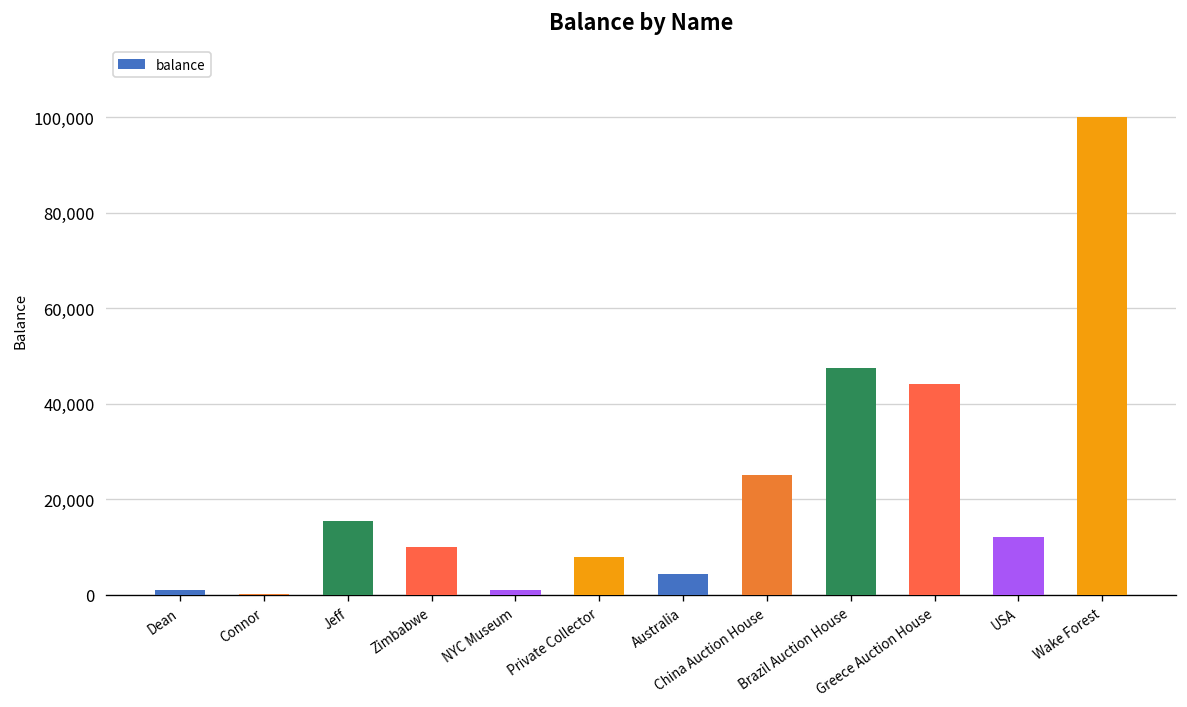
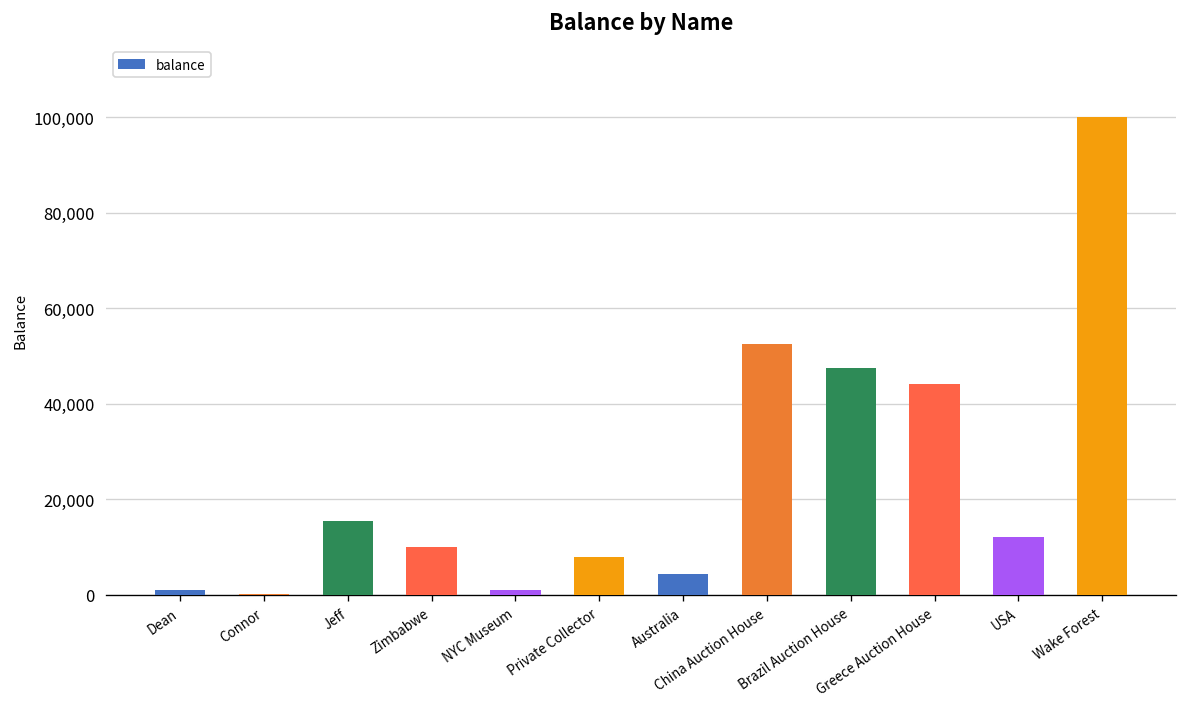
China Auction House: 25,000 -> 52,000
